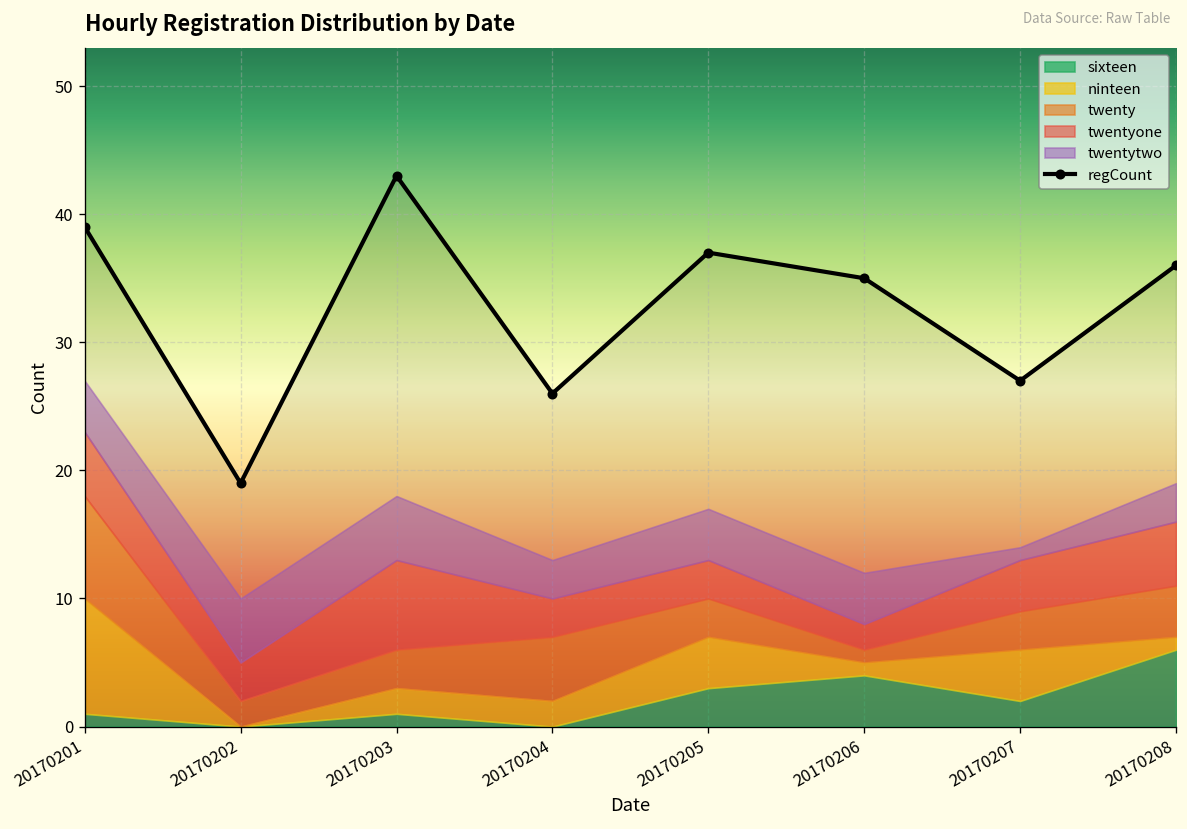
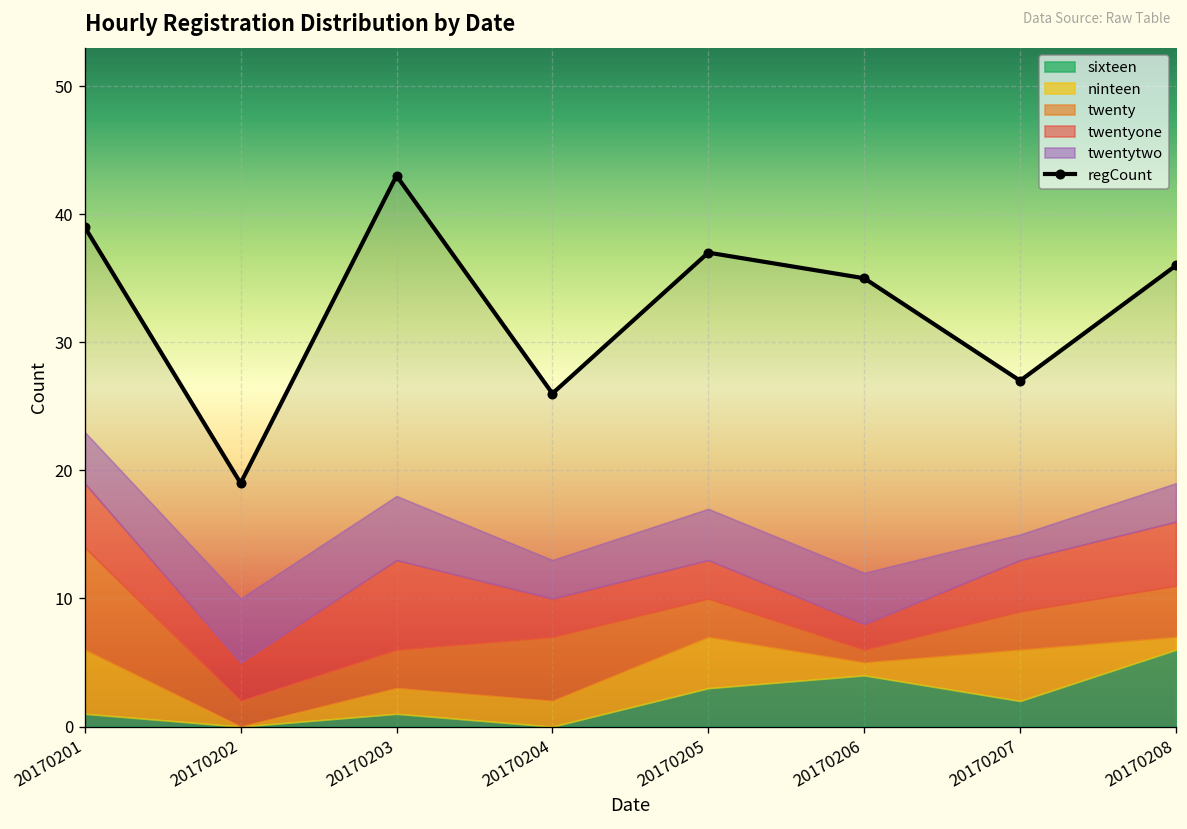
ninteen, 20170201: 9 -> 5
twentytwo, 20170207: 1 -> 2
